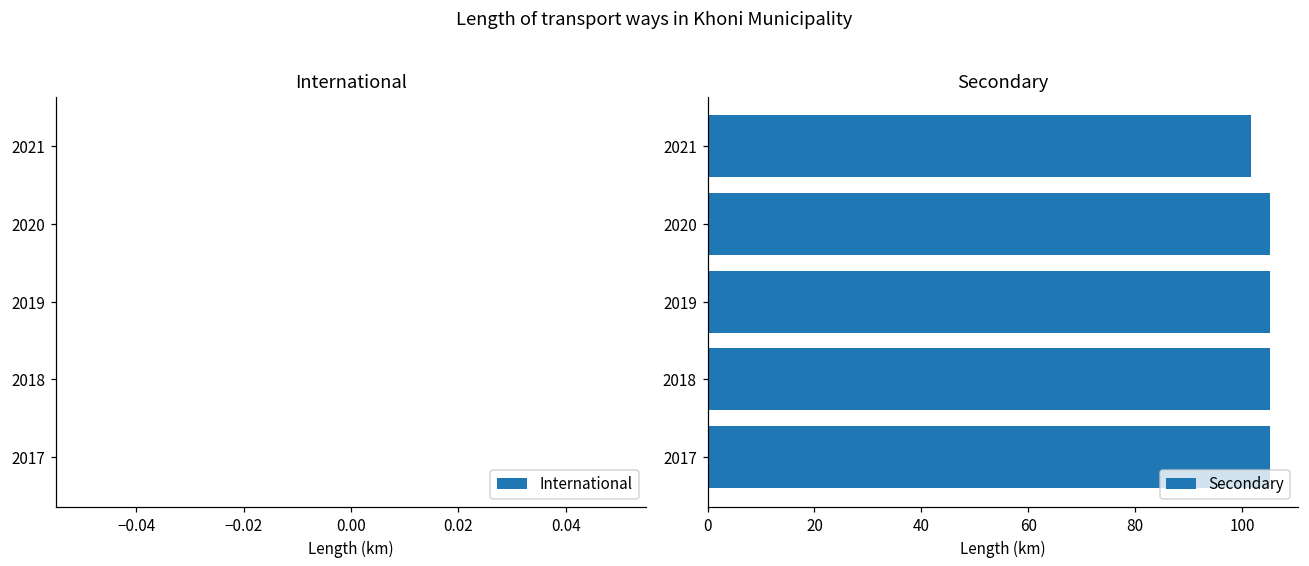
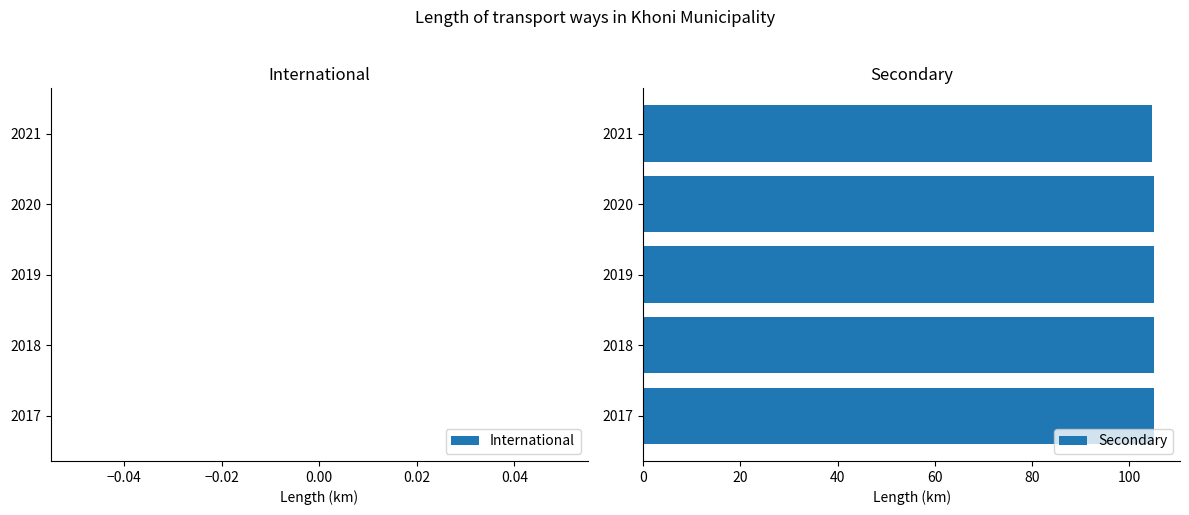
Secondary, 2021: 102 -> 105
